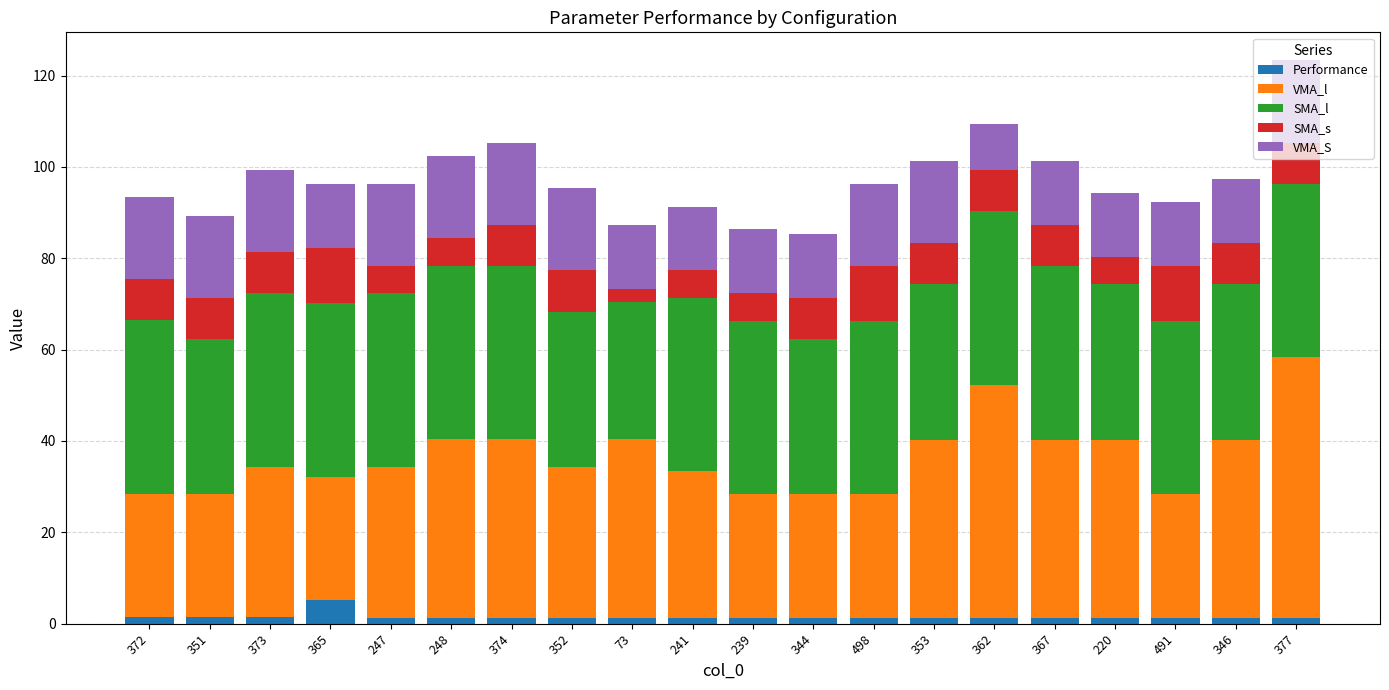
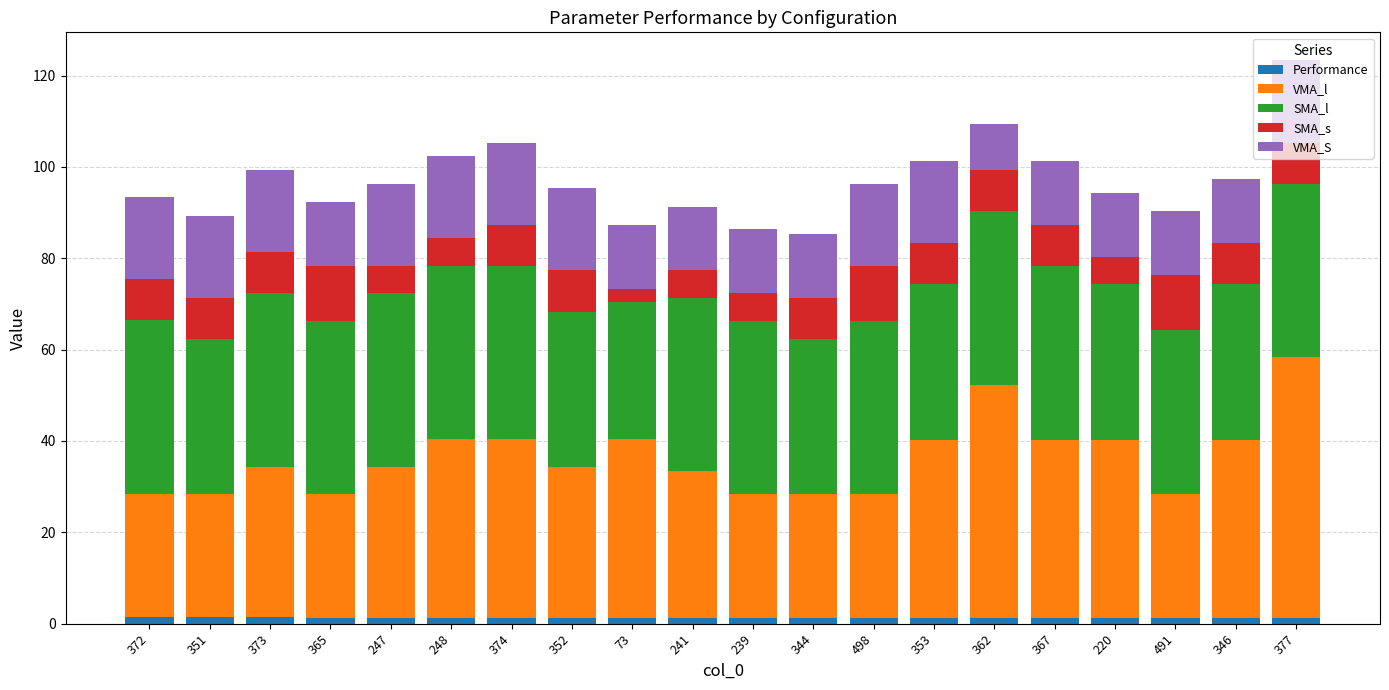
Performance, 365: 5 -> 1
SMA_l, 491: 38 -> 36
